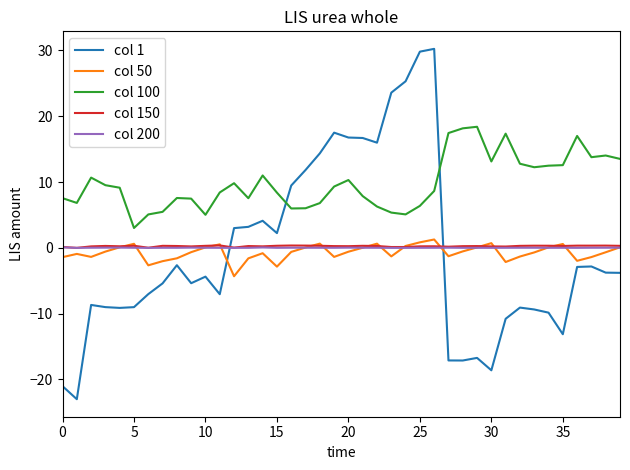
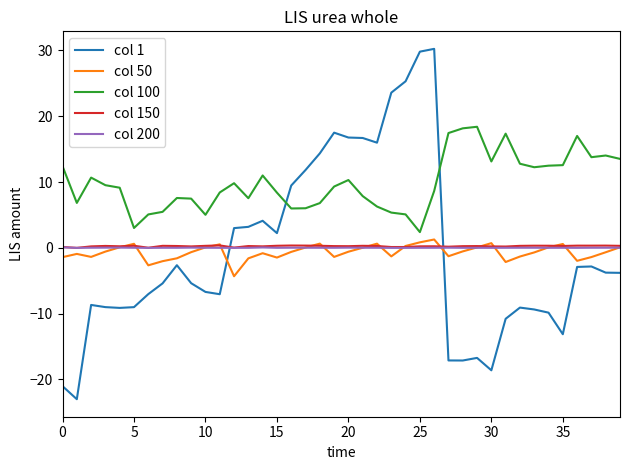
col 100, 0: 8 -> 12
col 1, 10: -4 -> -7
col 50, 15: -3 -> -1
col 100, 25: 6 -> 2
